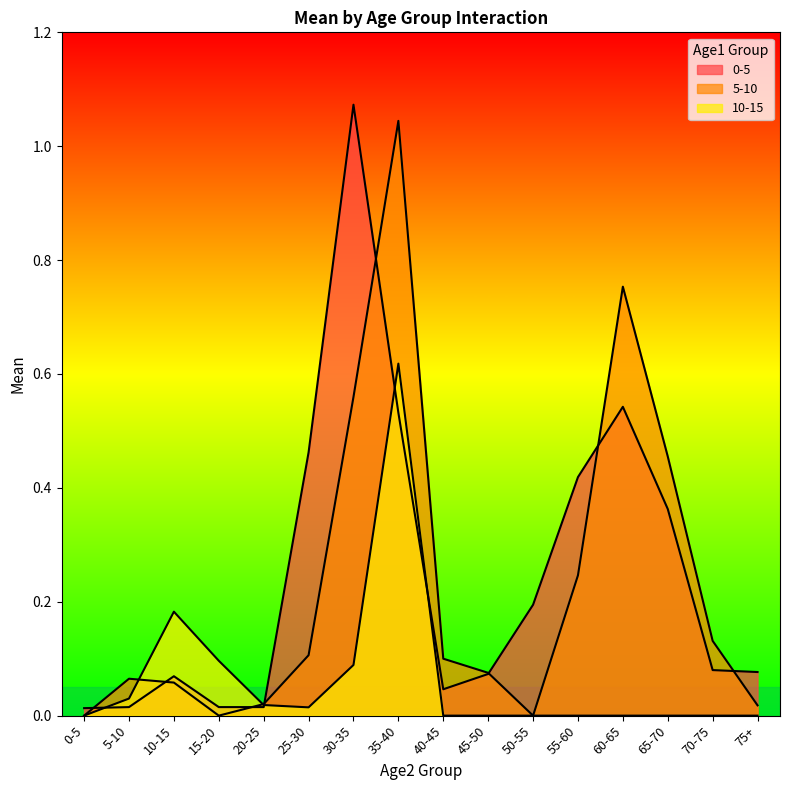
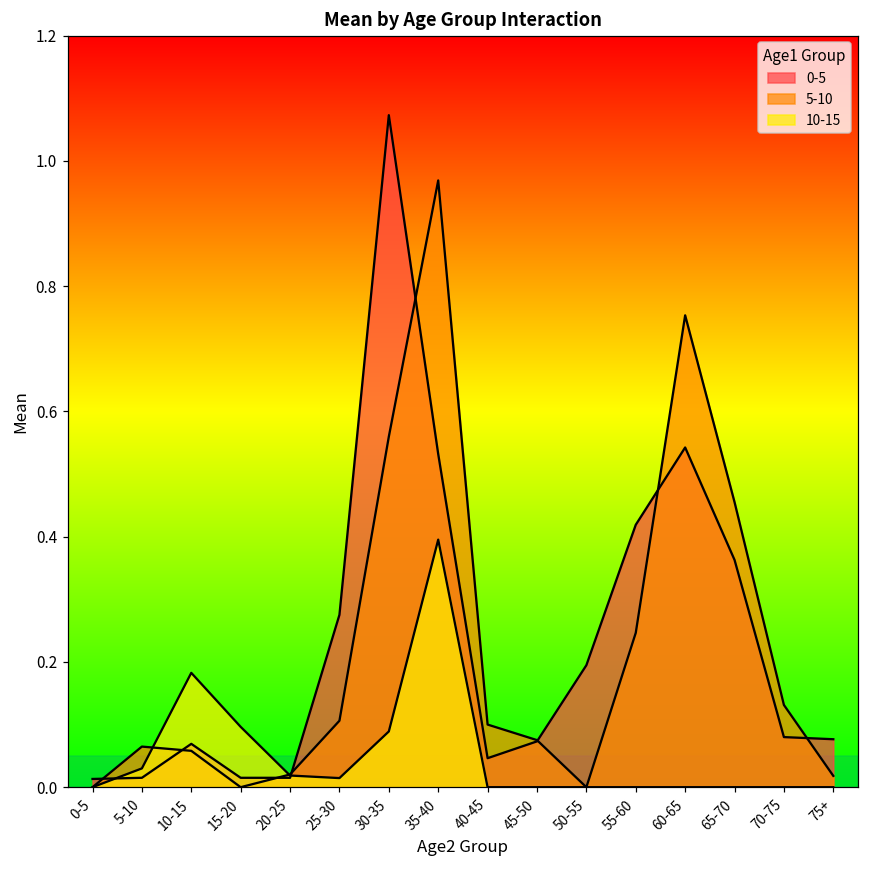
0-5, 25-30: 0.46 -> 0.28
5-10, 35-40: 1.04 -> 0.97
10-15, 35-40: 0.62 -> 0.40
